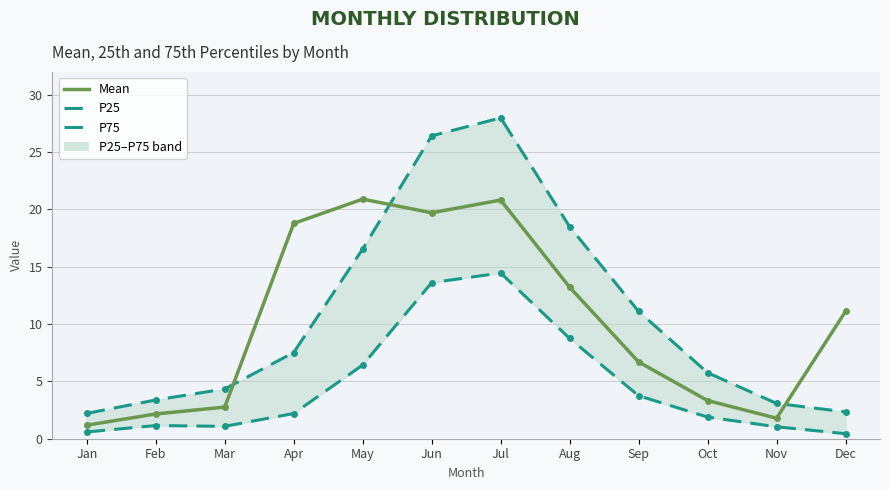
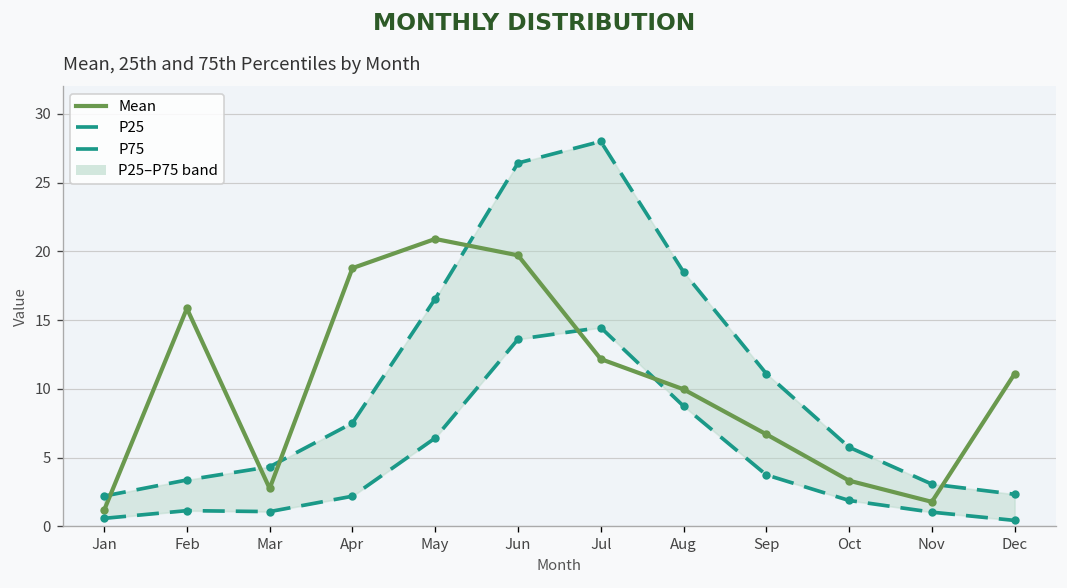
Mean, Feb: 2.2 -> 15.9
Mean, Jul: 20.8 -> 12.2
Mean, Aug: 13.2 -> 10.0
